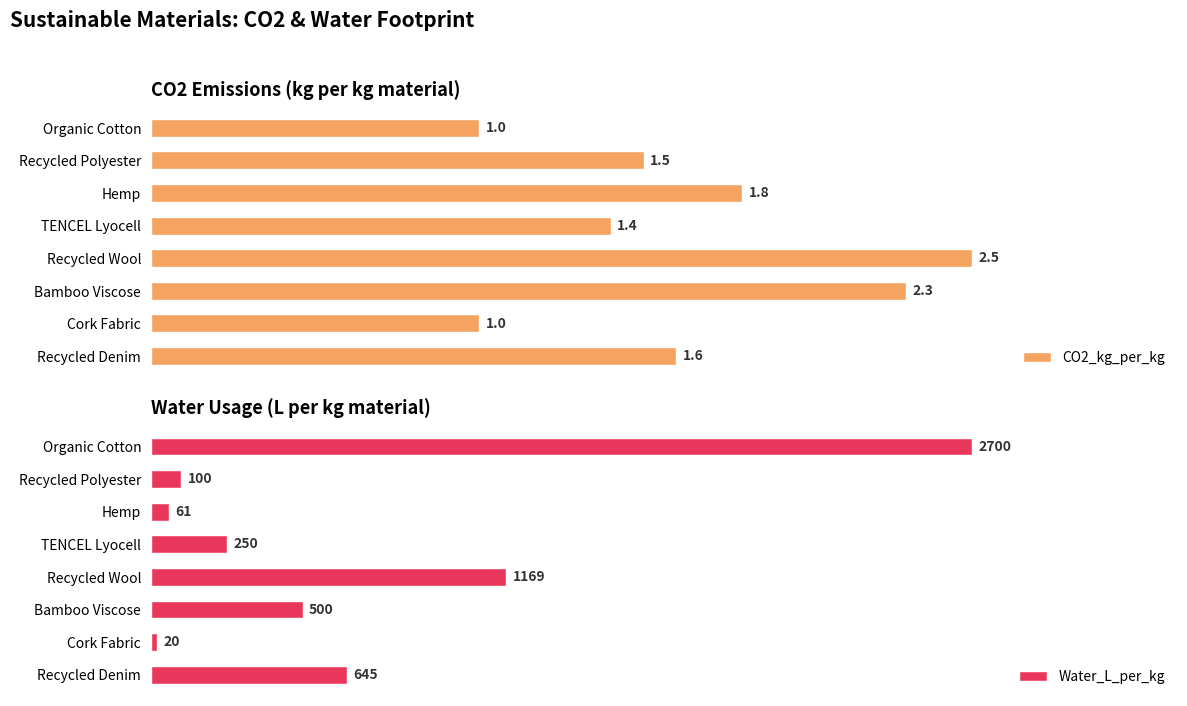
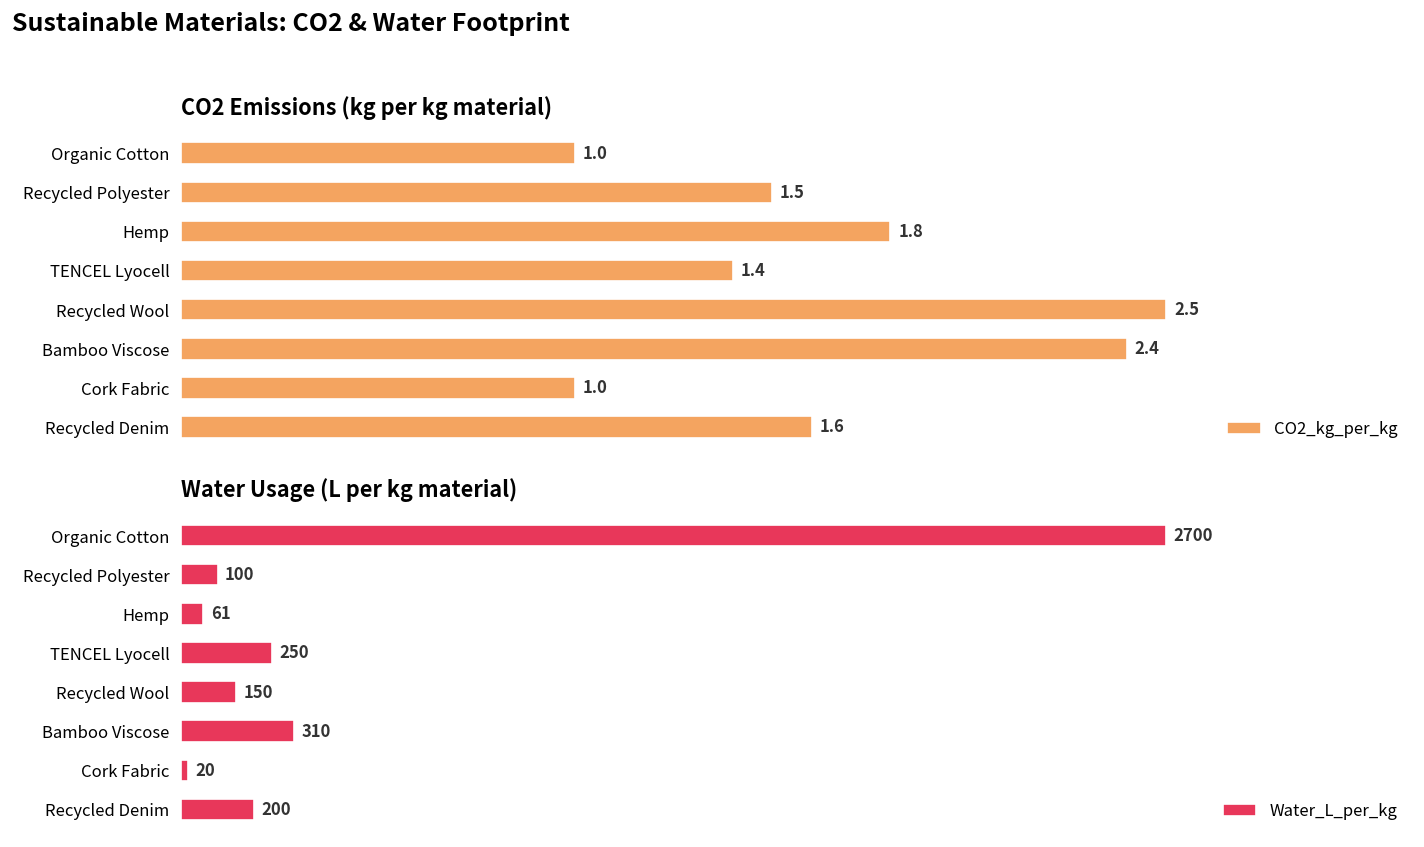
CO2 Emissions (kg per kg material), Bamboo Viscose: 2.3 -> 2.4
Water Usage (L per kg material), Recycled Wool: 1169 -> 150
Water Usage (L per kg material), Bamboo Viscose: 500 -> 310
Water Usage (L per kg material), Recycled Denim: 645 -> 200
